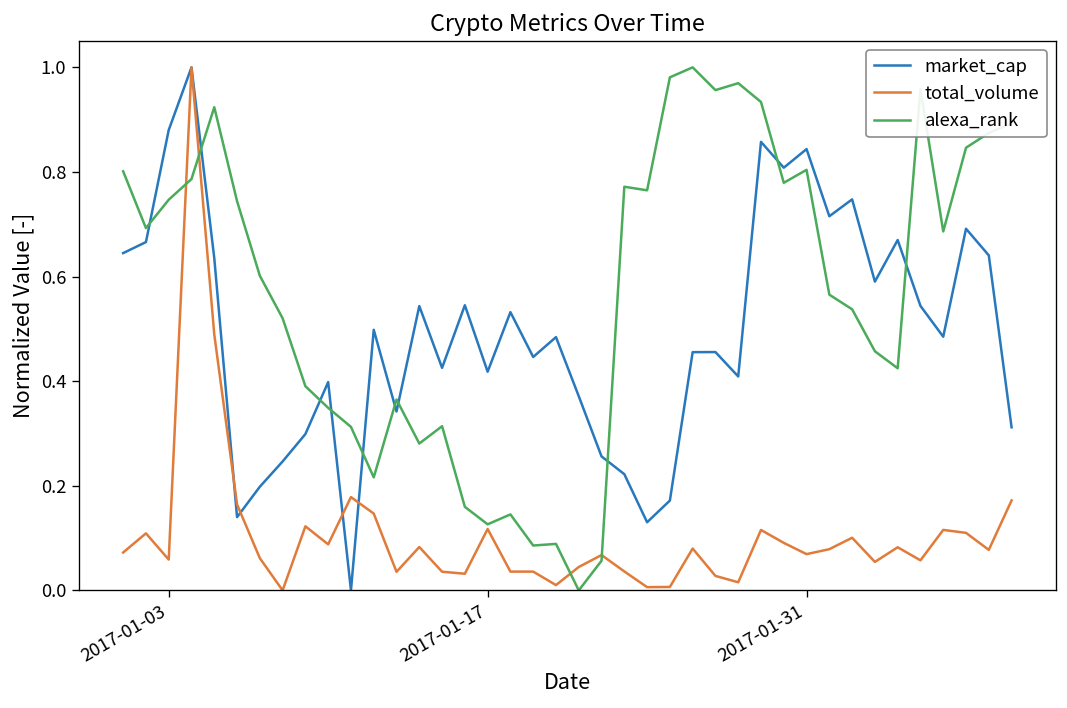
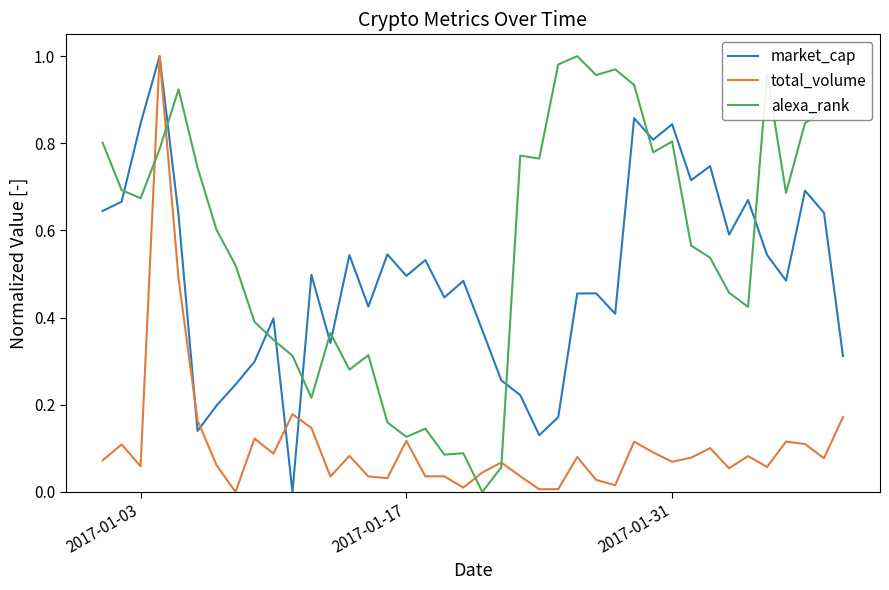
market_cap, 2017-01-03: 0.88 -> 0.85
alexa_rank, 2017-01-03: 0.75 -> 0.67
market_cap, 2017-01-17: 0.42 -> 0.50
